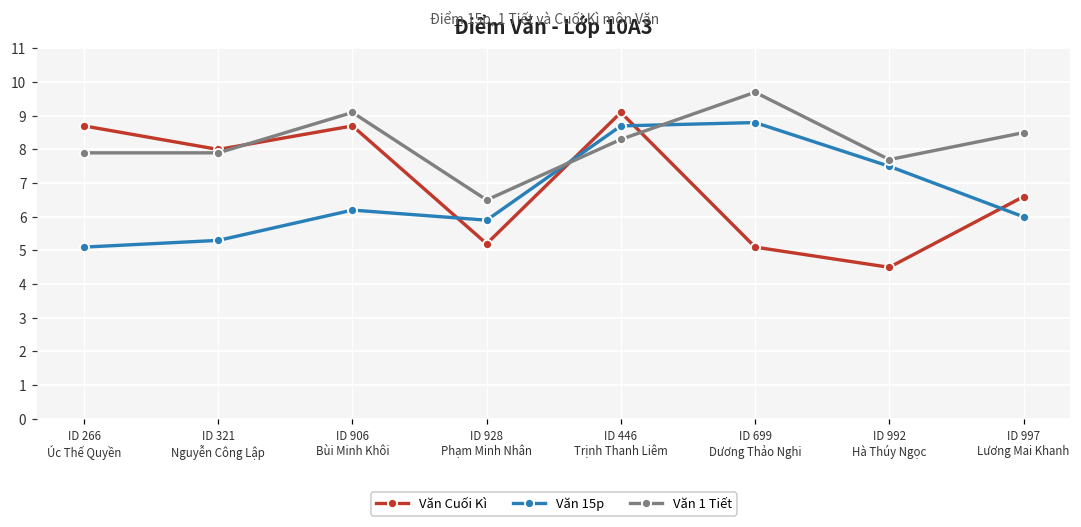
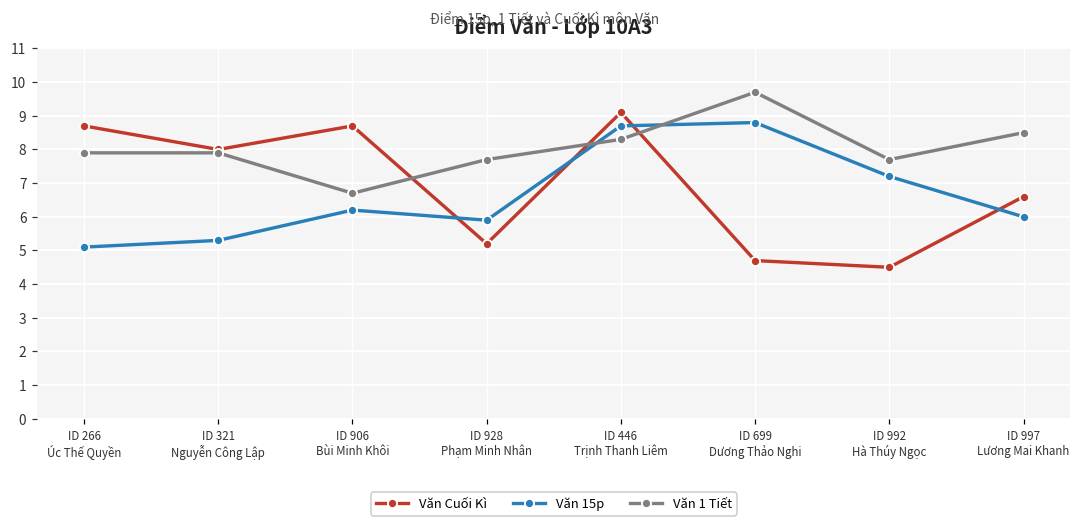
Văn 1 Tiết, ID 906 Bùi Minh Khôi: 9.1 -> 6.7
Văn 1 Tiết, ID 928 Phạm Minh Nhân: 6.5 -> 7.7
Văn Cuối Kì, ID 699 Dương Thảo Nghi: 5.1 -> 4.7
Văn 15p, ID 992 Hà Thúy Ngọc: 7.5 -> 7.2
